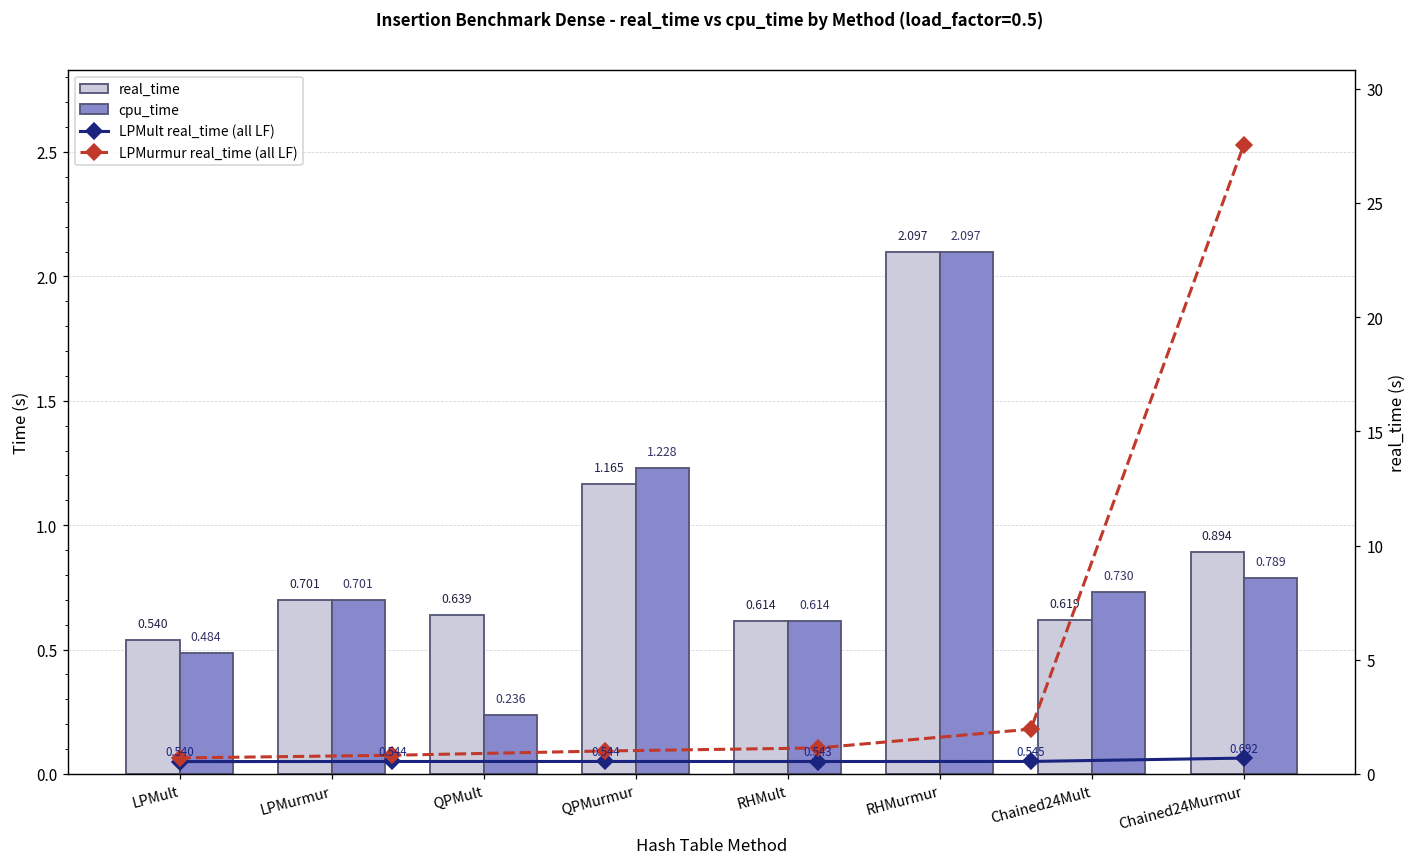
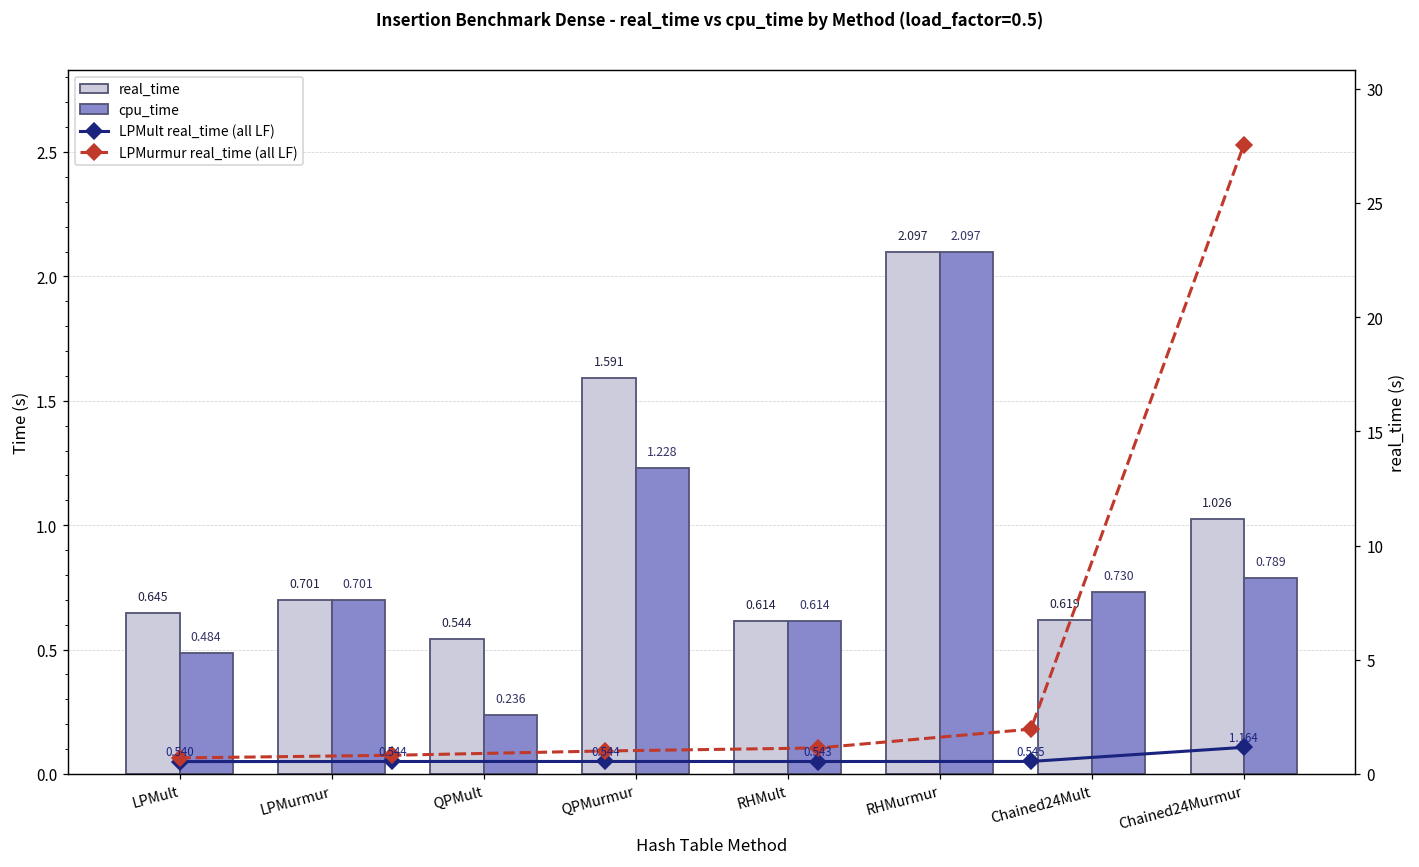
real_time, LPMult: 0.540 -> 0.645
real_time, QPMult: 0.639 -> 0.544
real_time, QPMurmur: 1.165 -> 1.591
real_time, Chained24Murmur: 0.894 -> 1.026
LPMult real_time (all LF), Chained24Murmur: 0.692 -> 1.164
